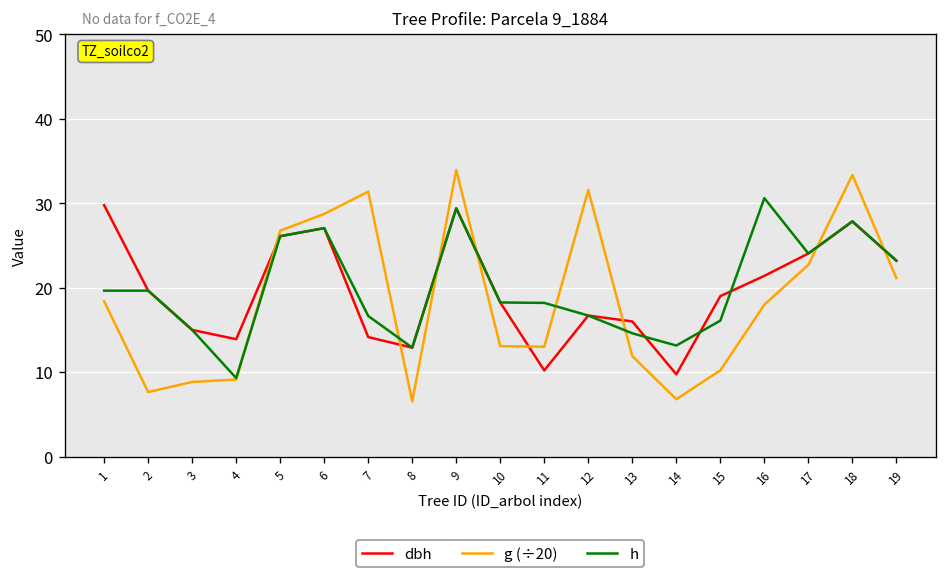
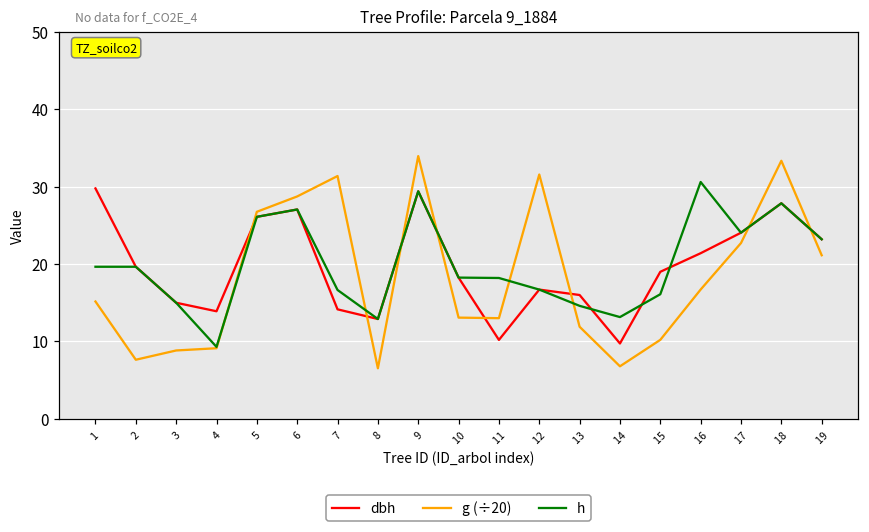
g (÷20), 1: 18 -> 15
g (÷20), 16: 18 -> 17
